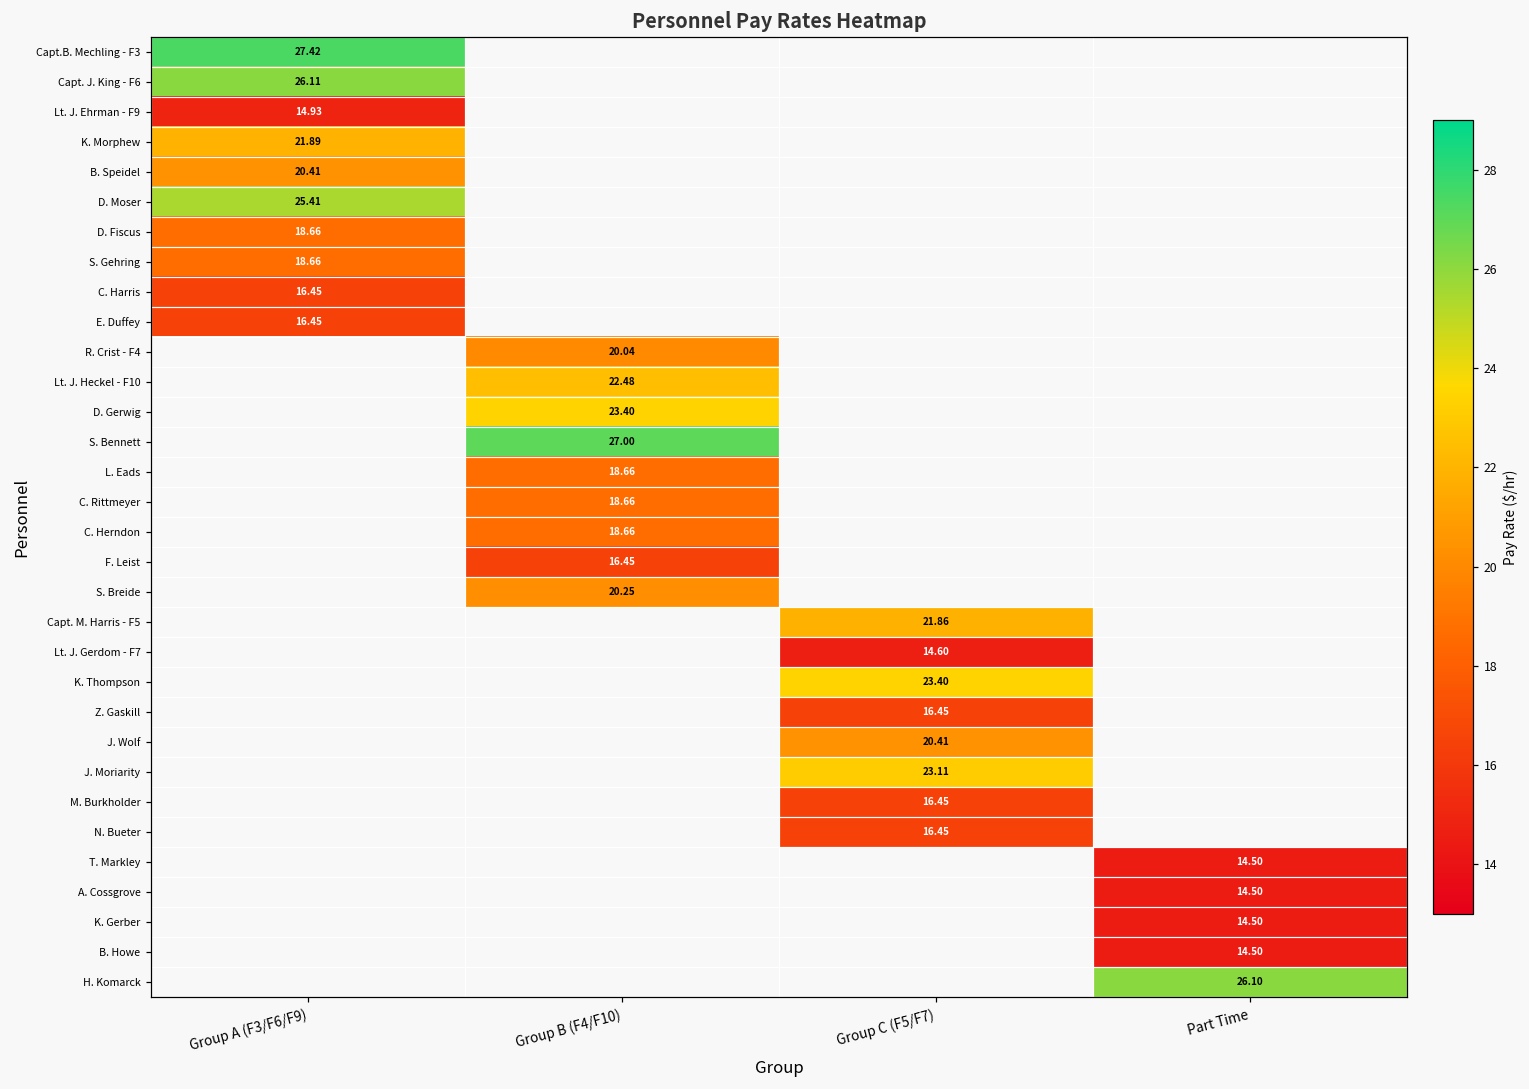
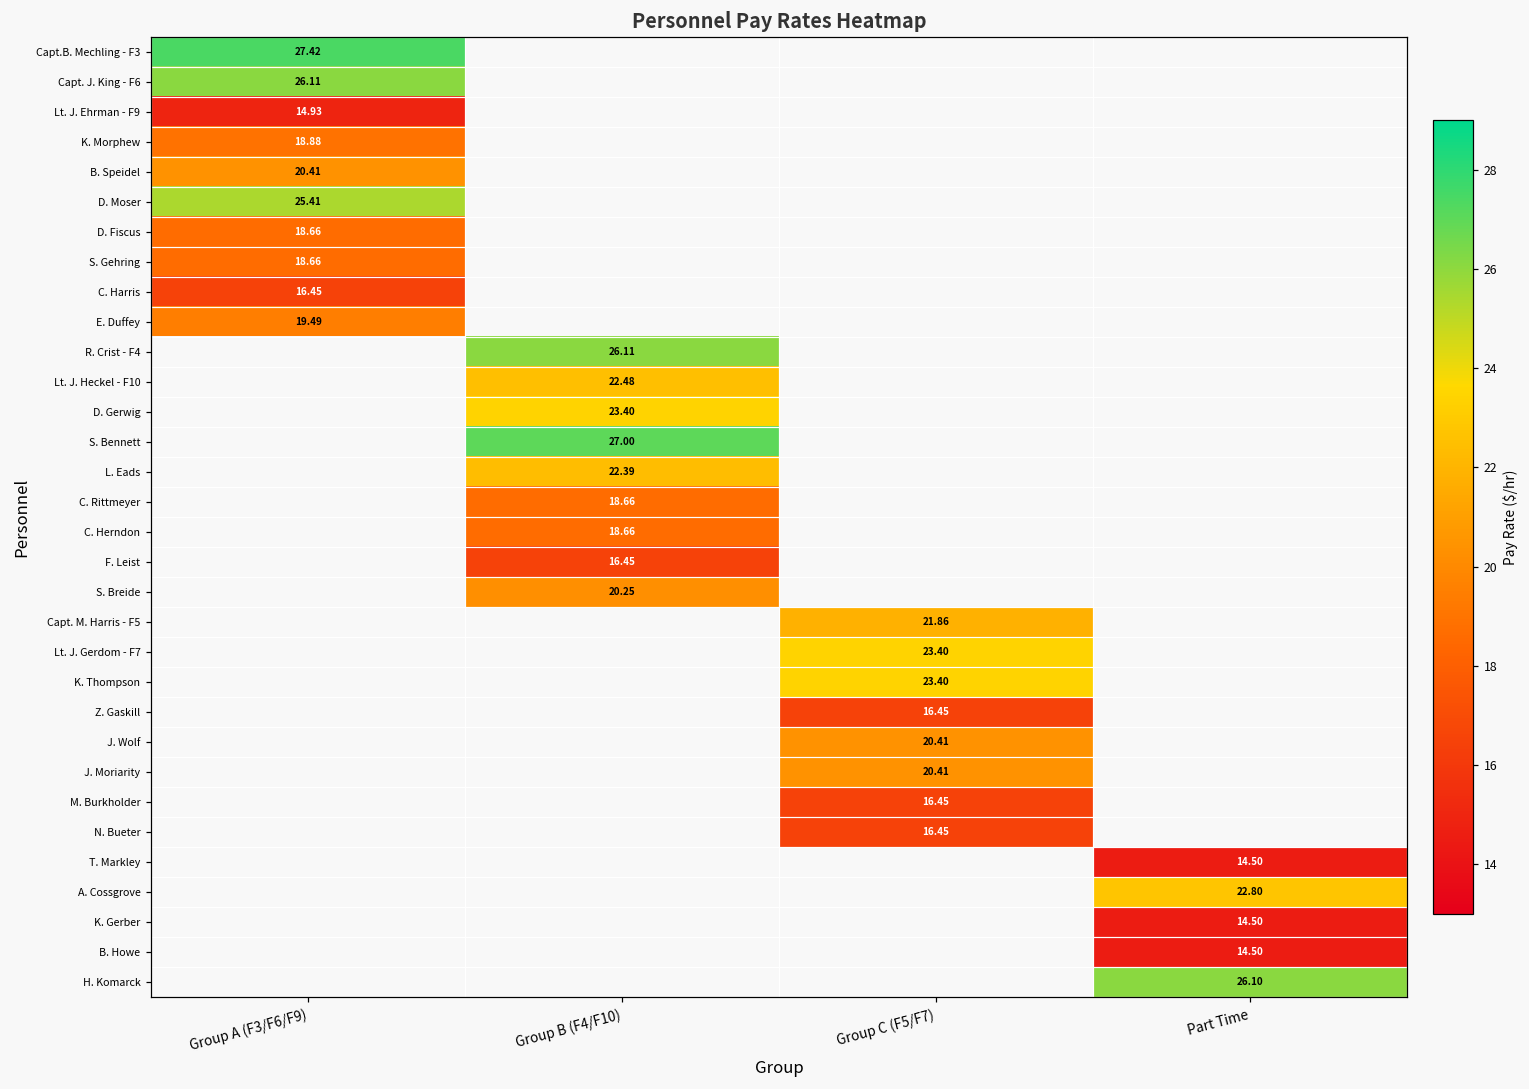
K. Morphew, Group A (F3/F6/F9): 21.89 -> 18.88
E. Duffey, Group A (F3/F6/F9): 16.45 -> 19.49
R. Crist - F4, Group B (F4/F10): 20.04 -> 26.11
L. Eads, Group B (F4/F10): 18.66 -> 22.39
Lt. J. Gerdom - F7, Group C (F5/F7): 14.60 -> 23.40
J. Moriarity, Group C (F5/F7): 23.11 -> 20.41
A. Cossgrove, Part Time: 14.50 -> 22.80
